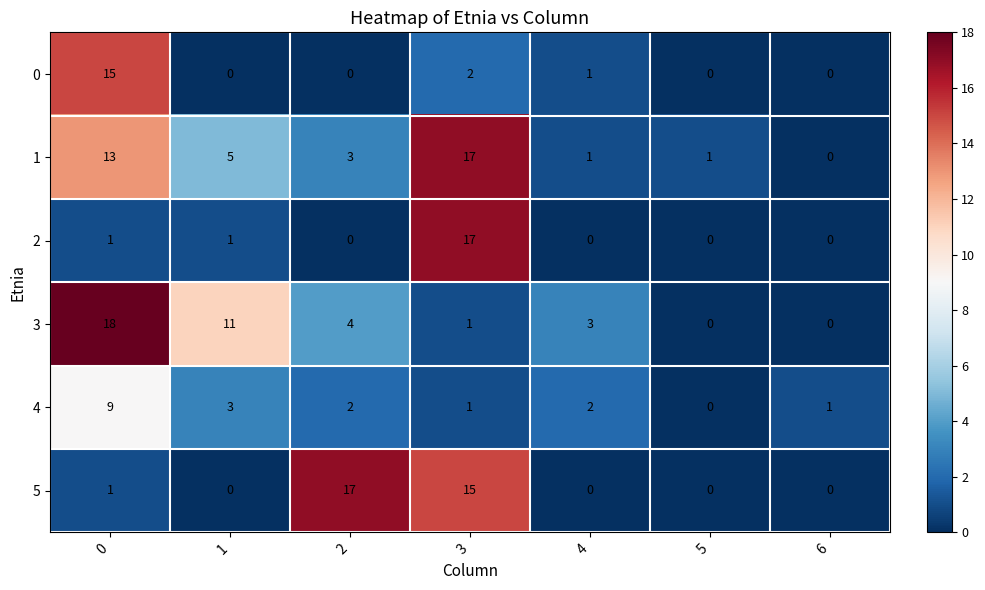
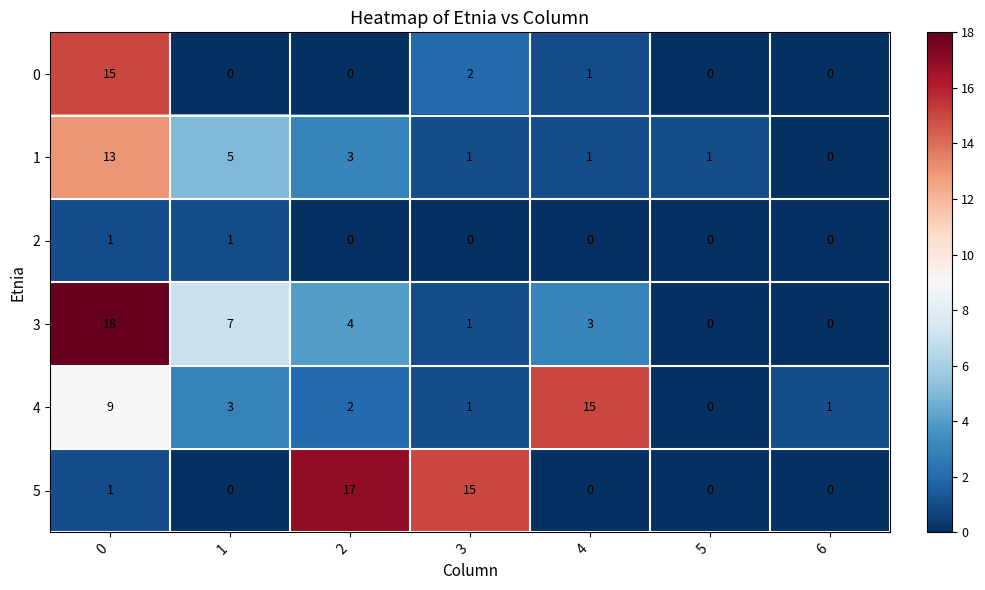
1, 3: 17 -> 1
2, 3: 17 -> 0
3, 1: 11 -> 7
4, 4: 2 -> 15
